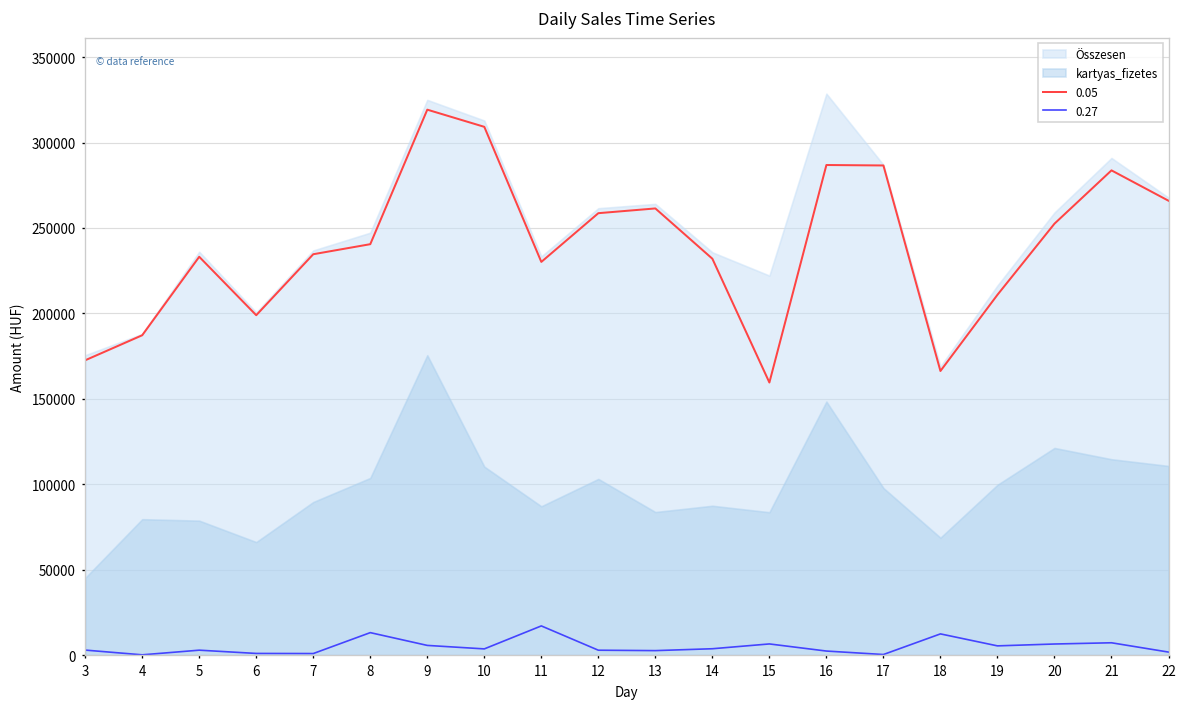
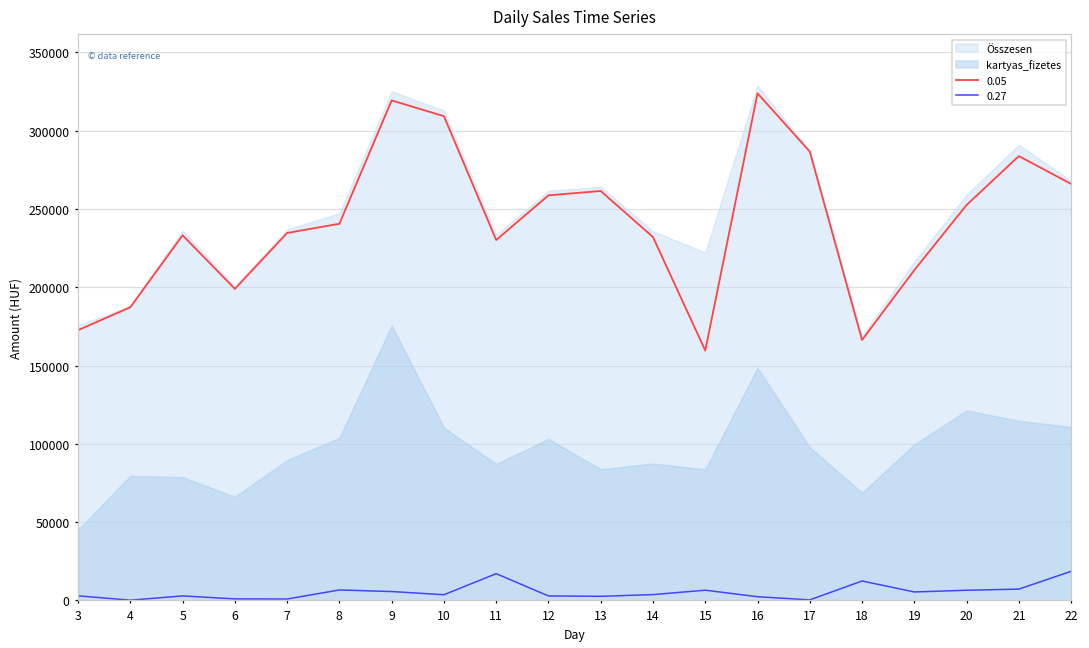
0.27, 8: 13000 -> 7000
0.05, 16: 287000 -> 324000
0.27, 22: 2000 -> 19000
